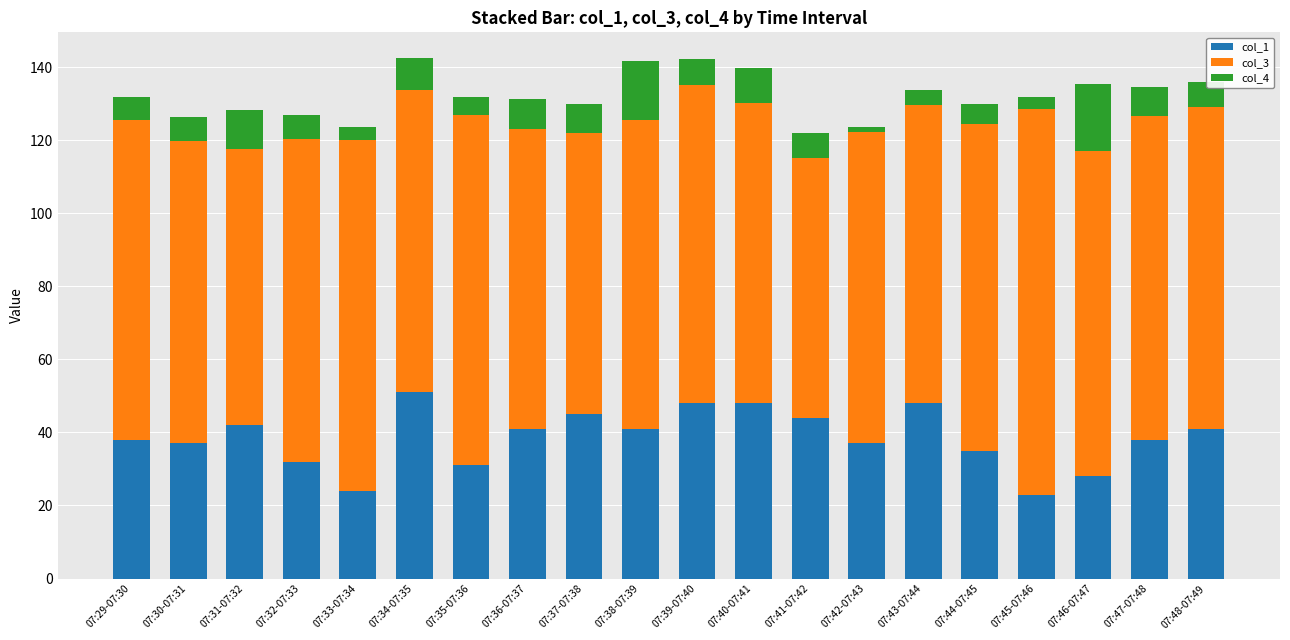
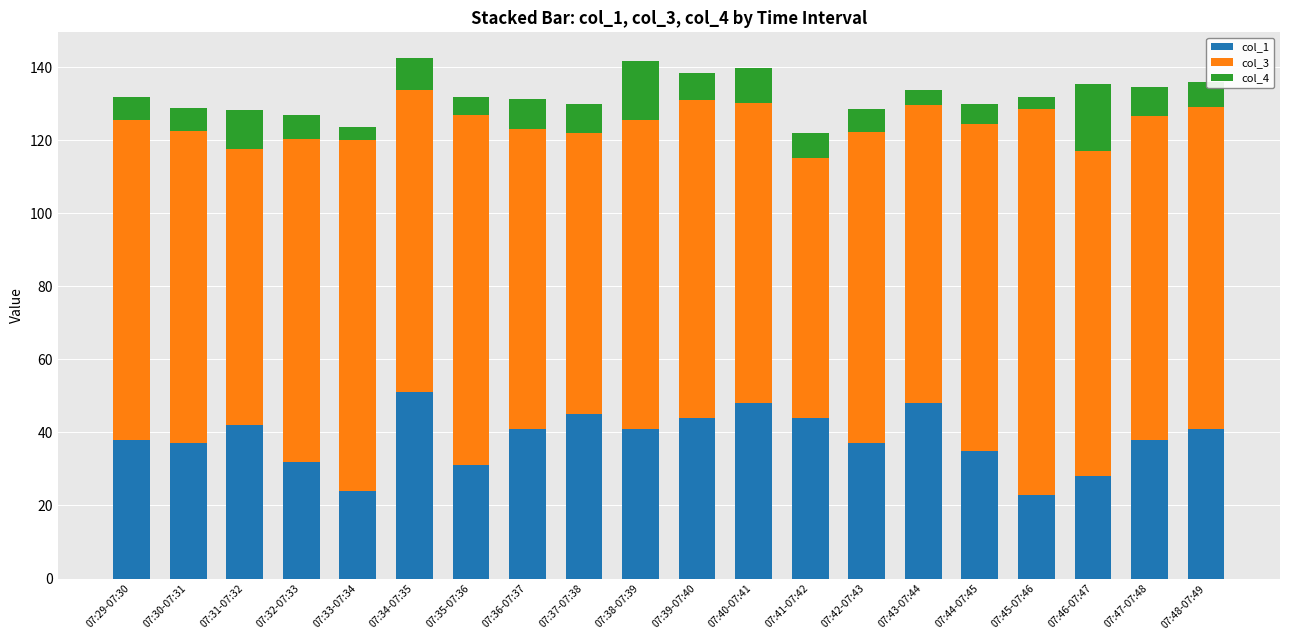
col_3, 07:30-07:31: 83 -> 85
col_1, 07:39-07:40: 48 -> 44
col_4, 07:42-07:43: 1 -> 6
